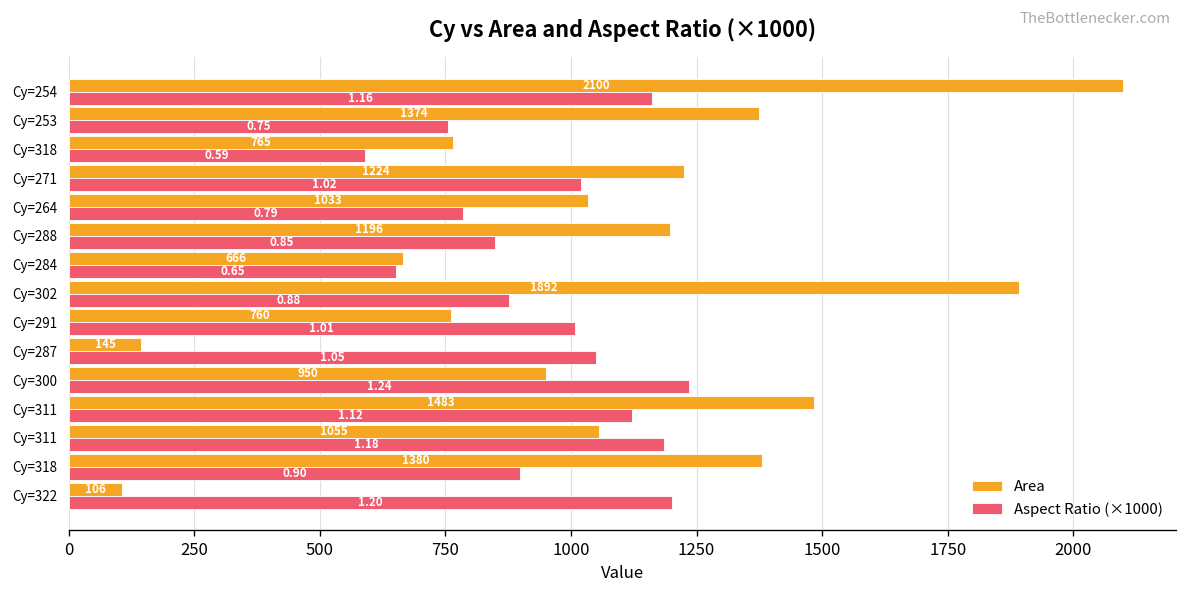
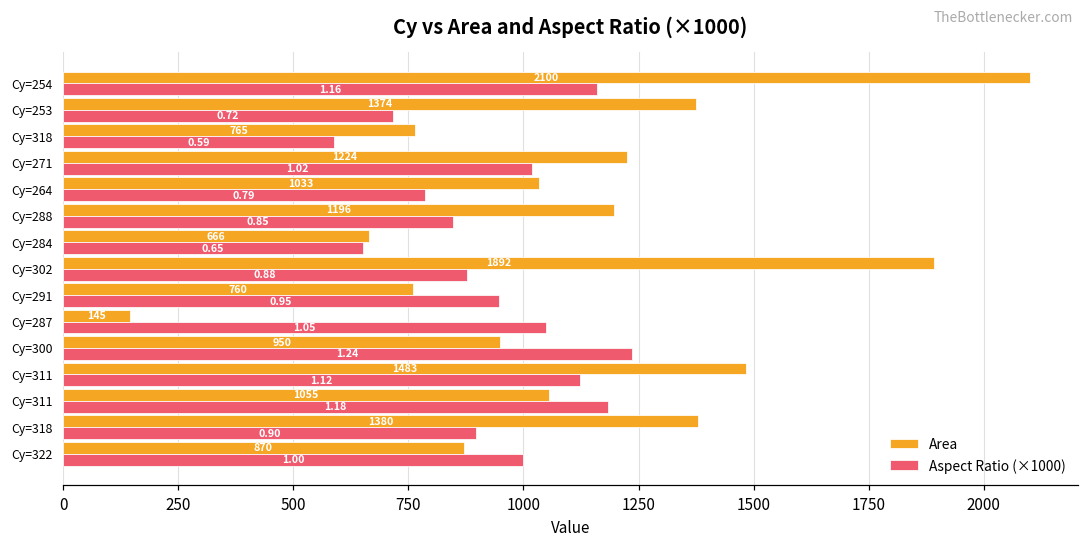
Aspect Ratio (×1000), Cy=253: 0.75 -> 0.72
Aspect Ratio (×1000), Cy=291: 1.01 -> 0.95
Area, Cy=322: 106 -> 870
Aspect Ratio (×1000), Cy=322: 1.20 -> 1.00
